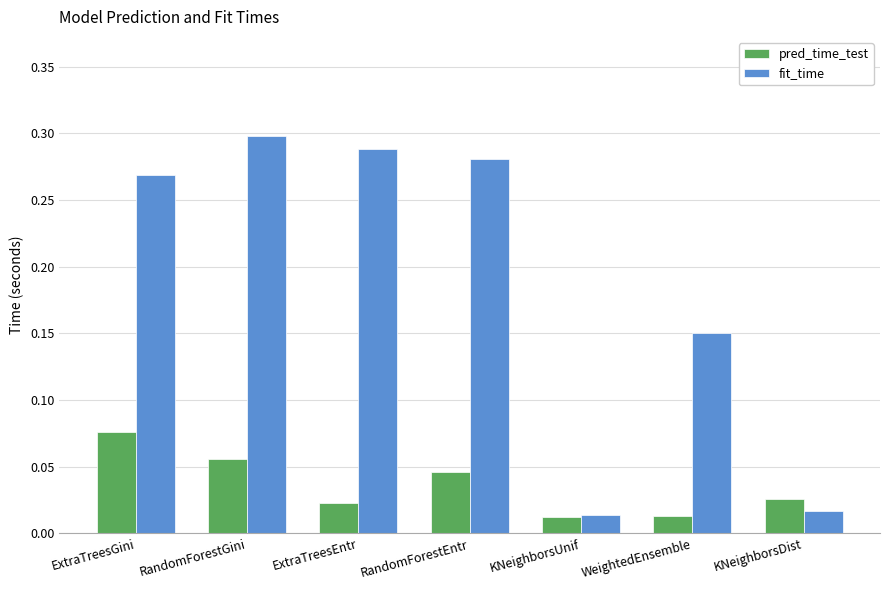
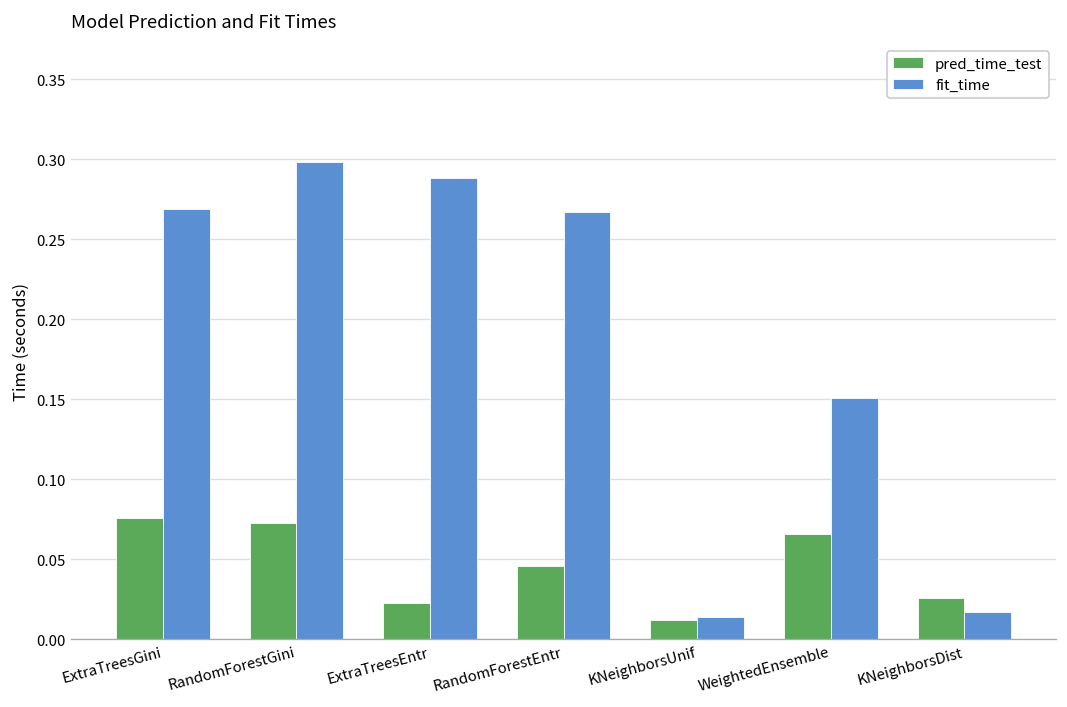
pred_time_test, RandomForestGini: 0.056 -> 0.072
fit_time, RandomForestEntr: 0.281 -> 0.267
pred_time_test, WeightedEnsemble: 0.013 -> 0.066
